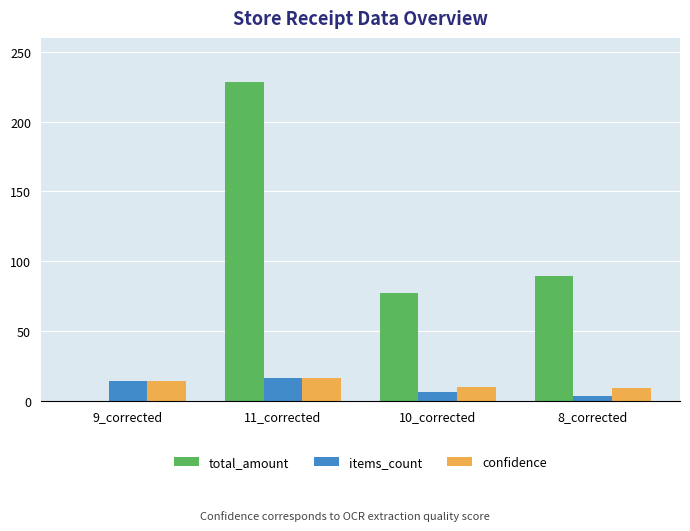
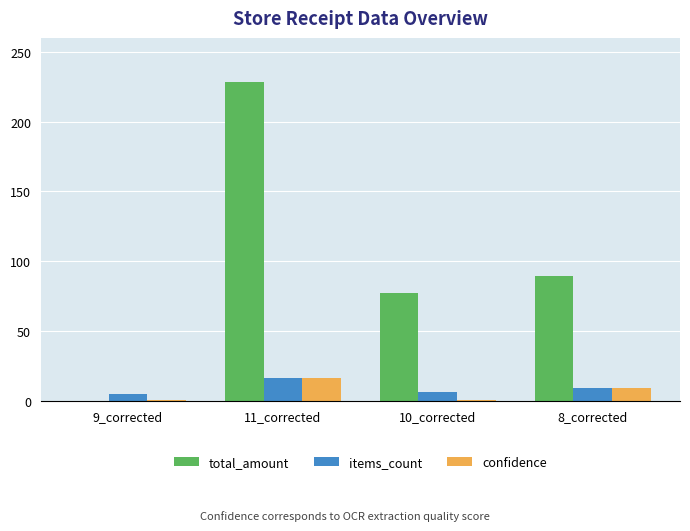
items_count, 9_corrected: 14 -> 5
confidence, 9_corrected: 14 -> 0
confidence, 10_corrected: 10 -> 1
items_count, 8_corrected: 3 -> 9
